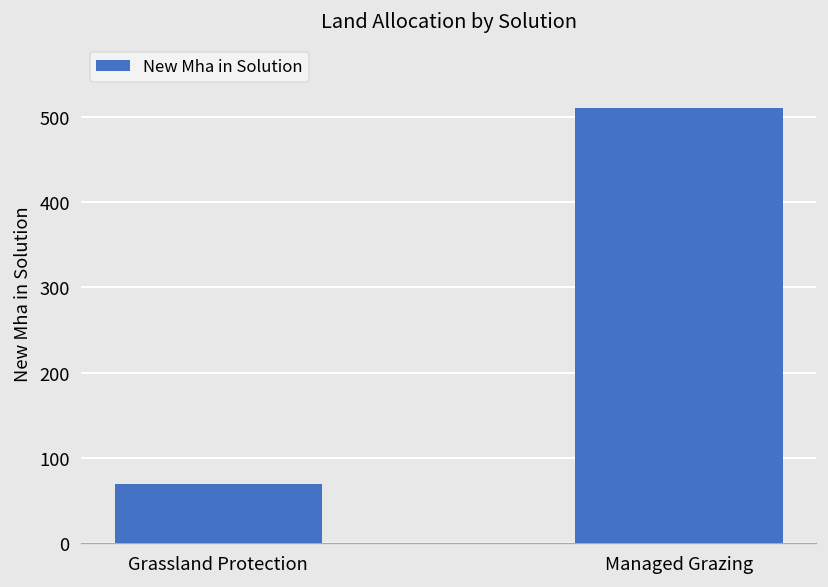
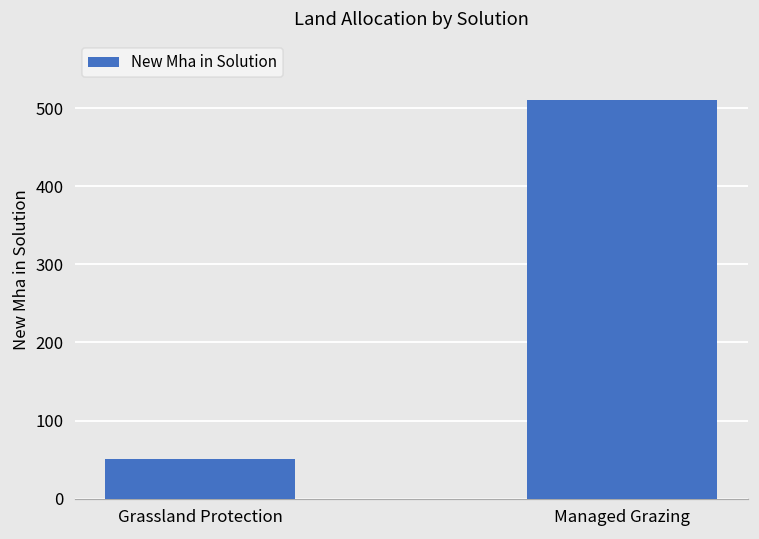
Grassland Protection: 70 -> 50
